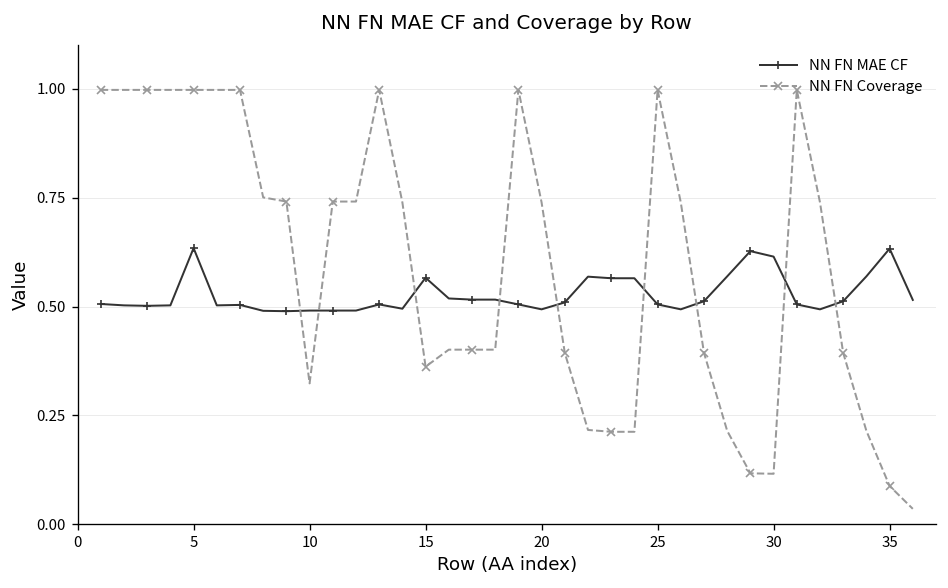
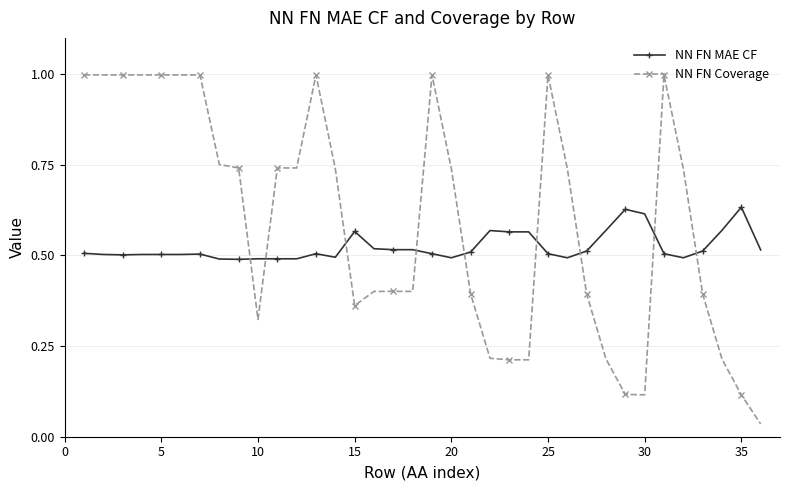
NN FN MAE CF, 5: 0.63 -> 0.50
NN FN Coverage, 35: 0.09 -> 0.12
